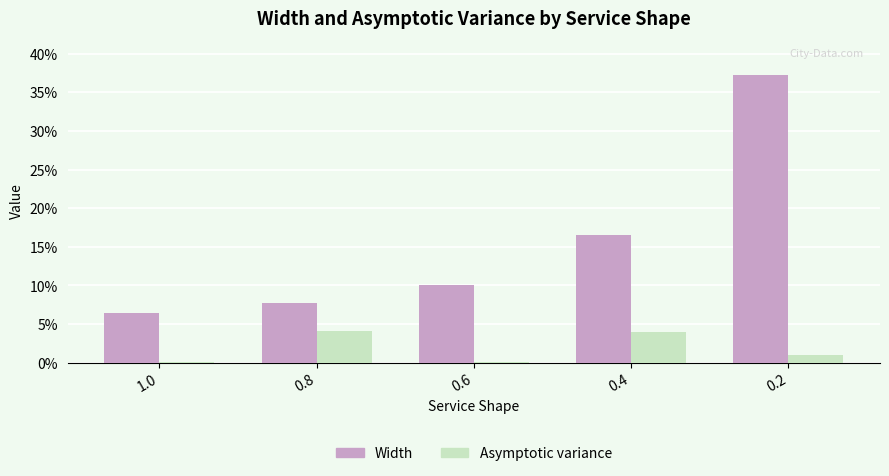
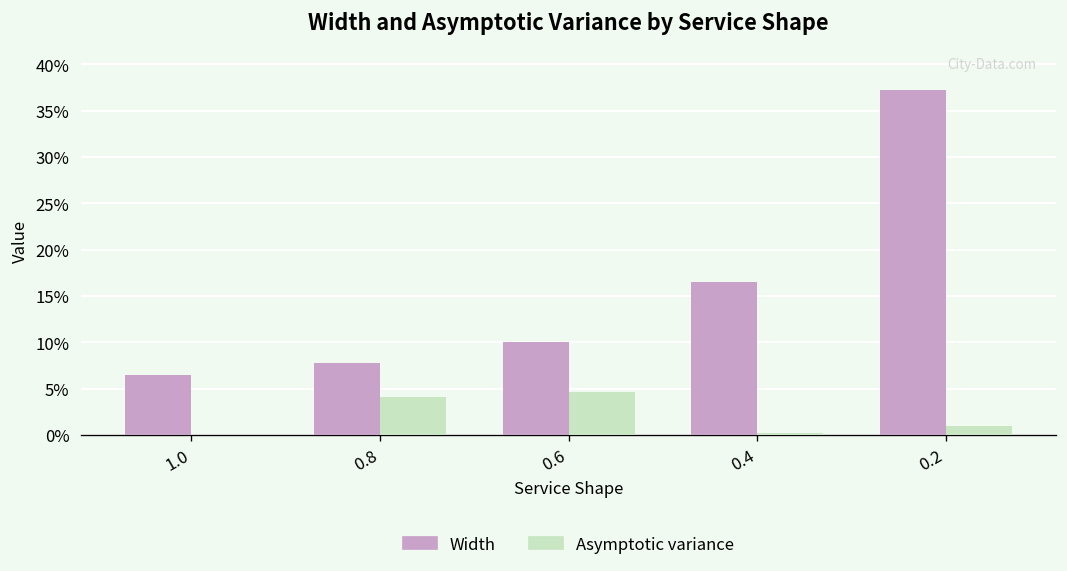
Asymptotic variance, 0.6: 0% -> 5%
Asymptotic variance, 0.4: 4% -> 0%
